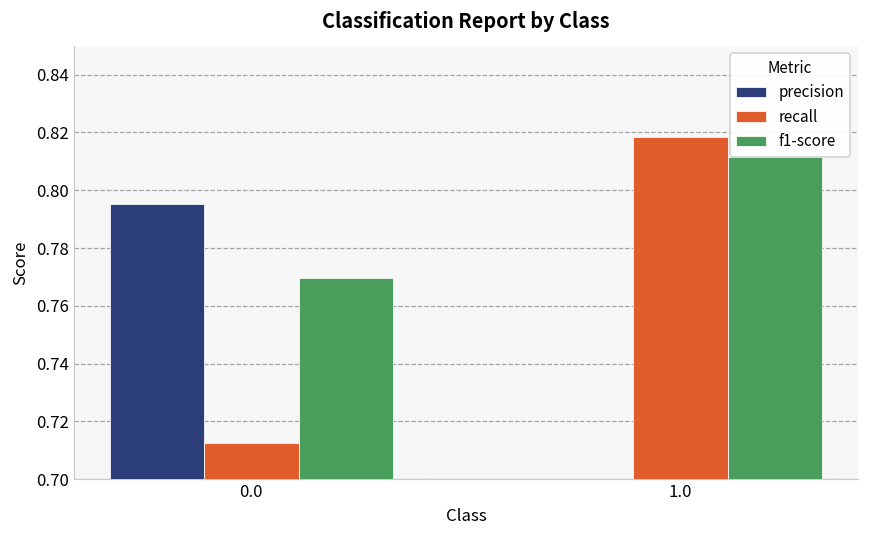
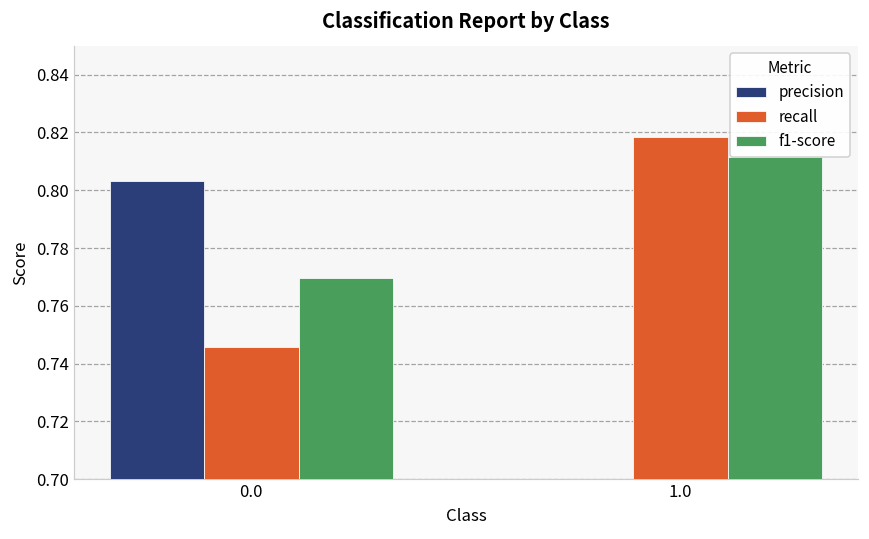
precision, 0.0: 0.795 -> 0.803
recall, 0.0: 0.712 -> 0.746
